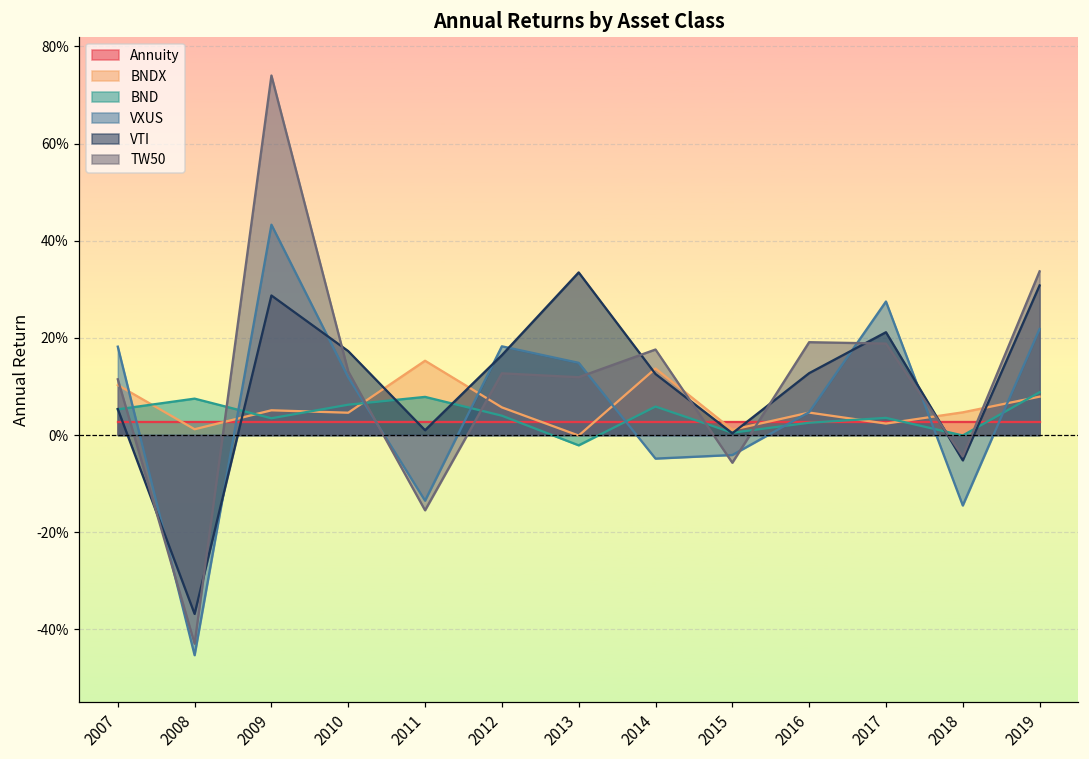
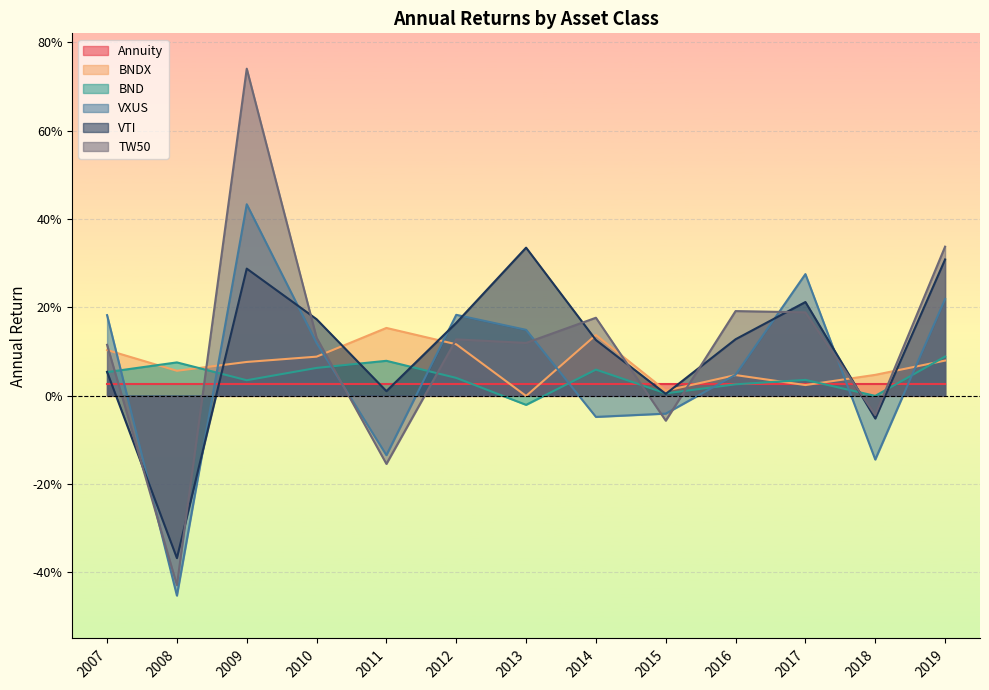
BNDX, 2008: 1% -> 6%
BNDX, 2009: 5% -> 8%
BNDX, 2010: 5% -> 9%
BNDX, 2012: 6% -> 12%
